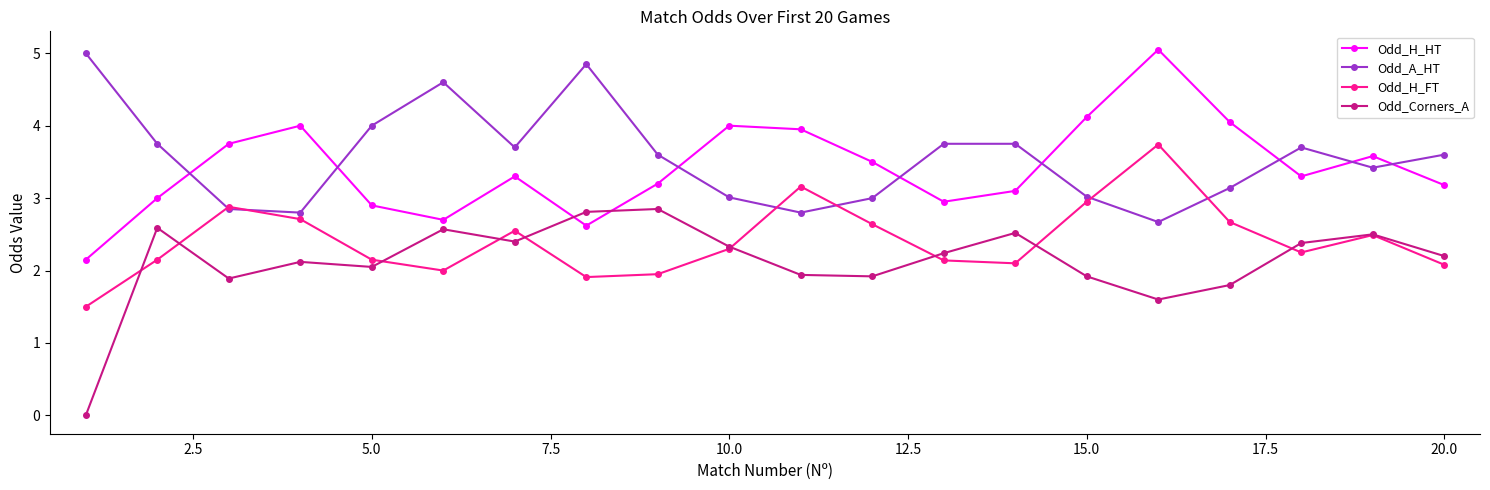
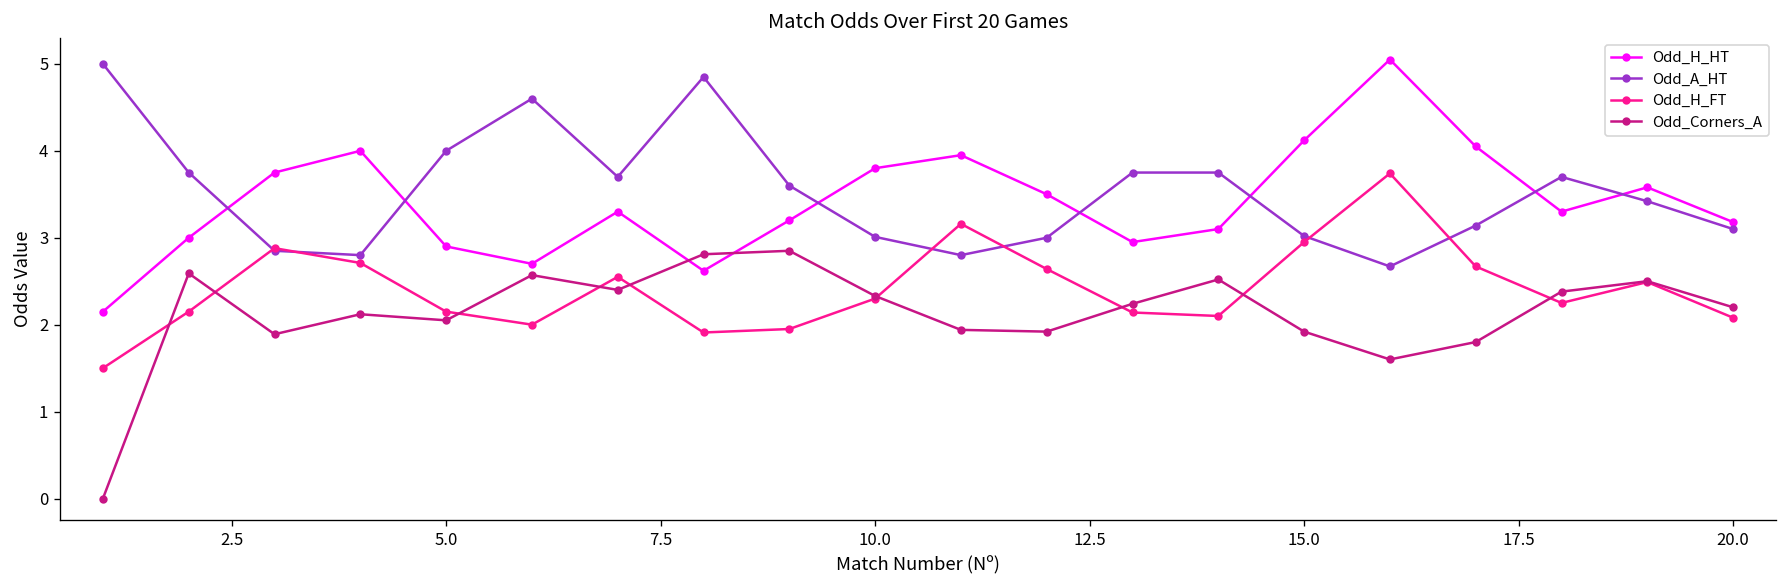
Odd_H_HT, 10.0: 4.0 -> 3.8
Odd_A_HT, 20.0: 3.6 -> 3.1
